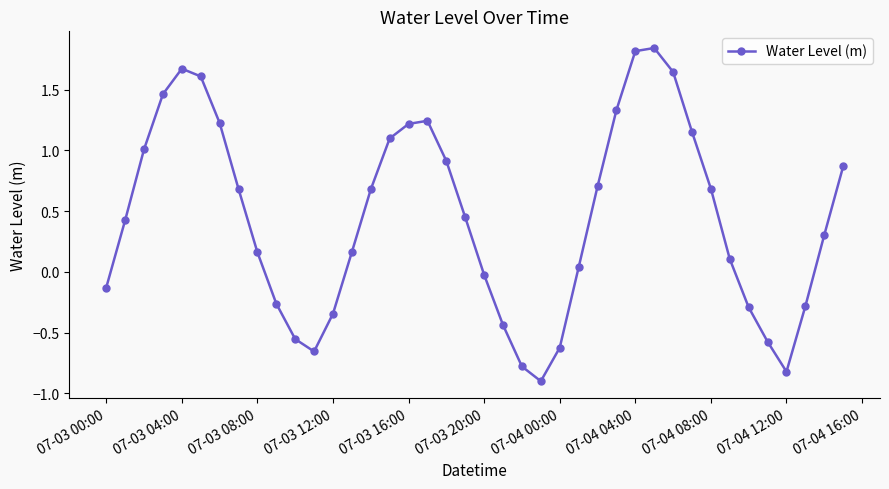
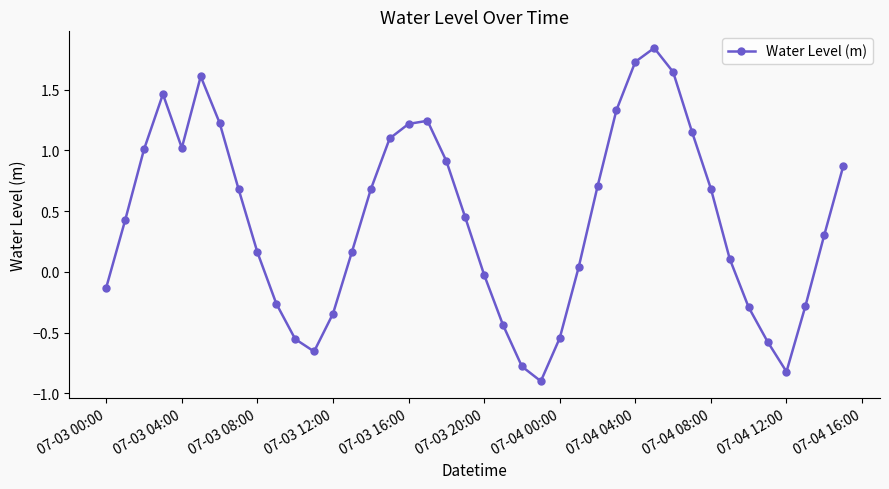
07-03 04:00: 1.67 -> 1.02
07-04 00:00: -0.62 -> -0.55
07-04 04:00: 1.82 -> 1.73
